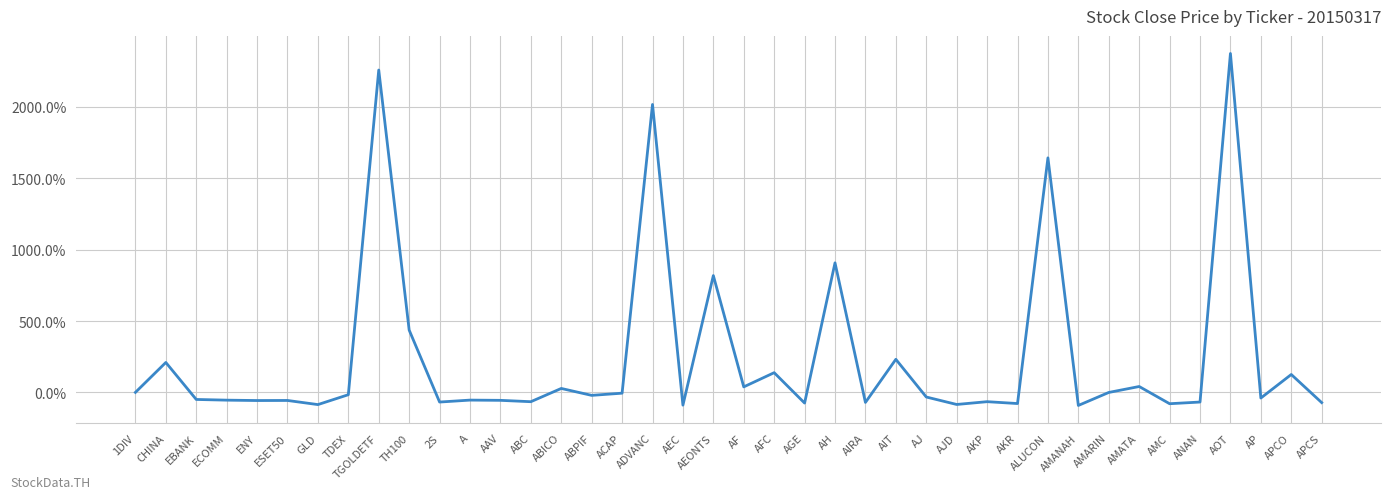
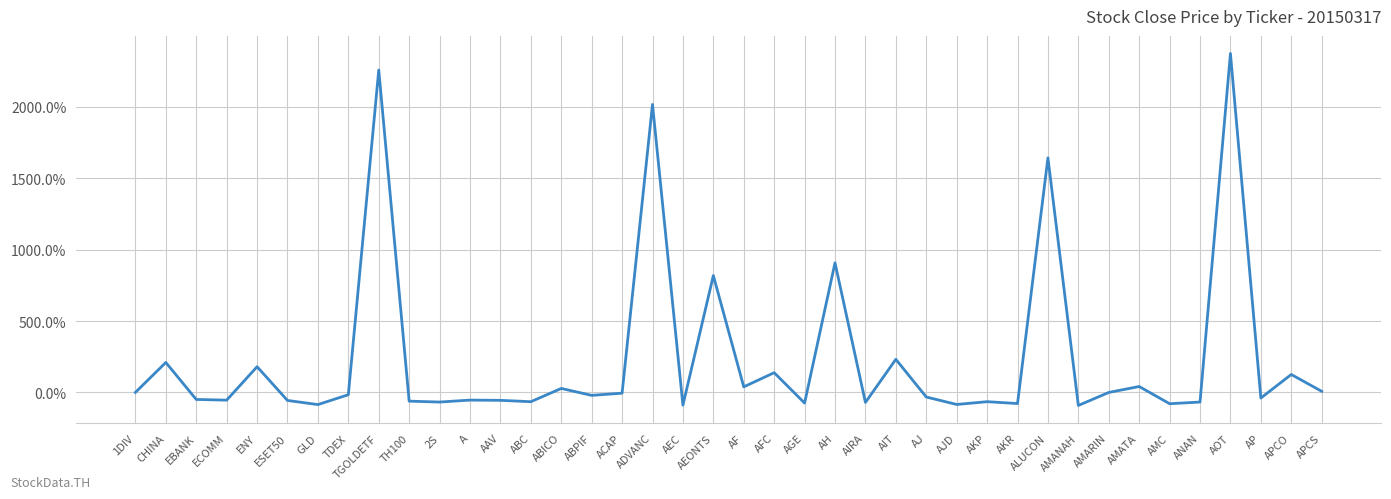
ENY: -60% -> 180%
TH100: 440% -> -60%
APCS: -70% -> 10%
